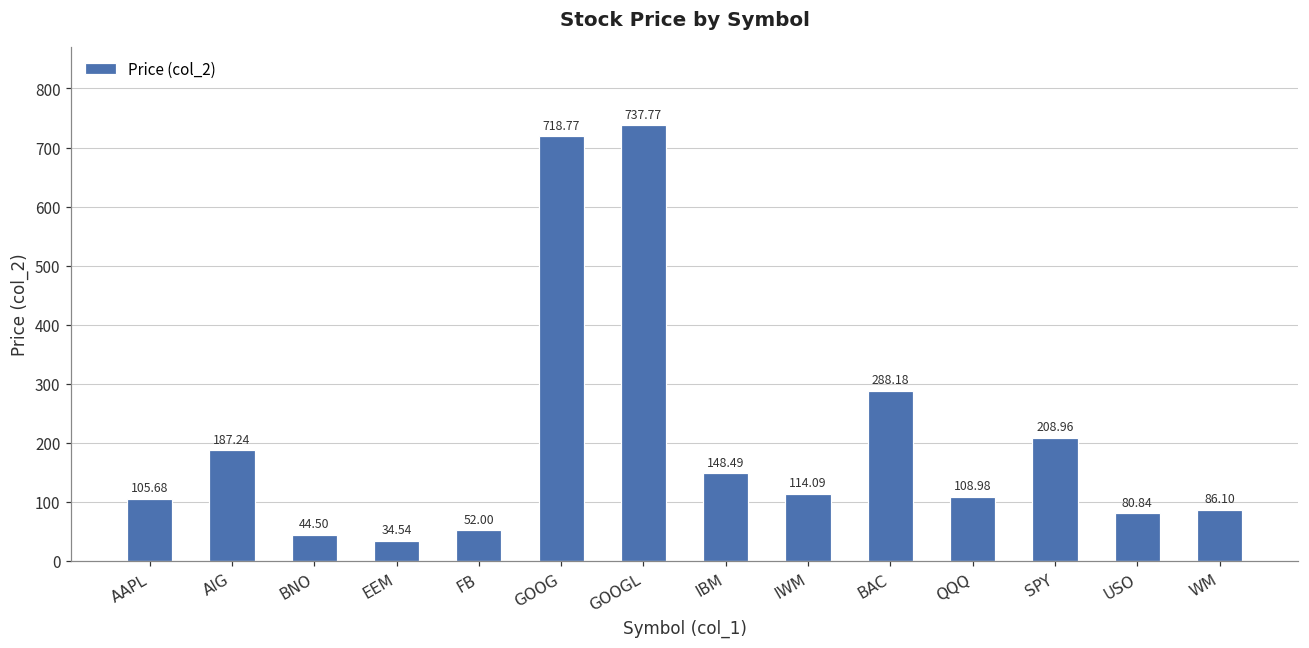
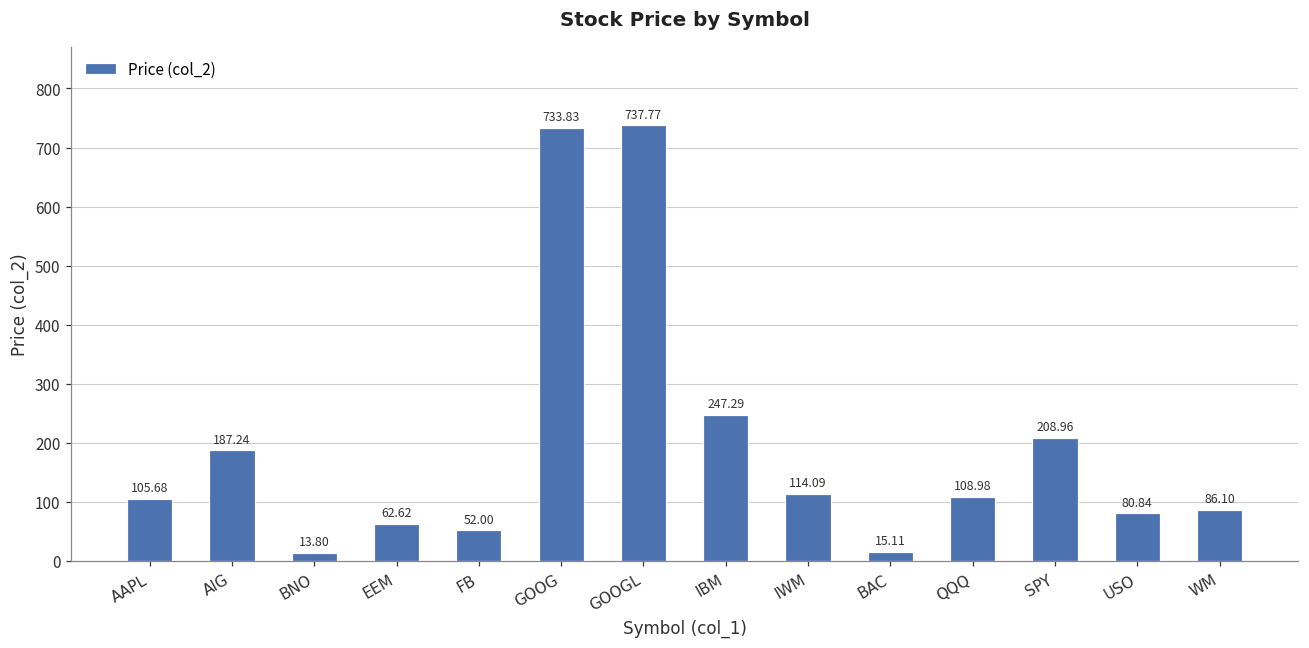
BNO: 44.50 -> 13.80
EEM: 34.54 -> 62.62
GOOG: 718.77 -> 733.83
IBM: 148.49 -> 247.29
BAC: 288.18 -> 15.11
